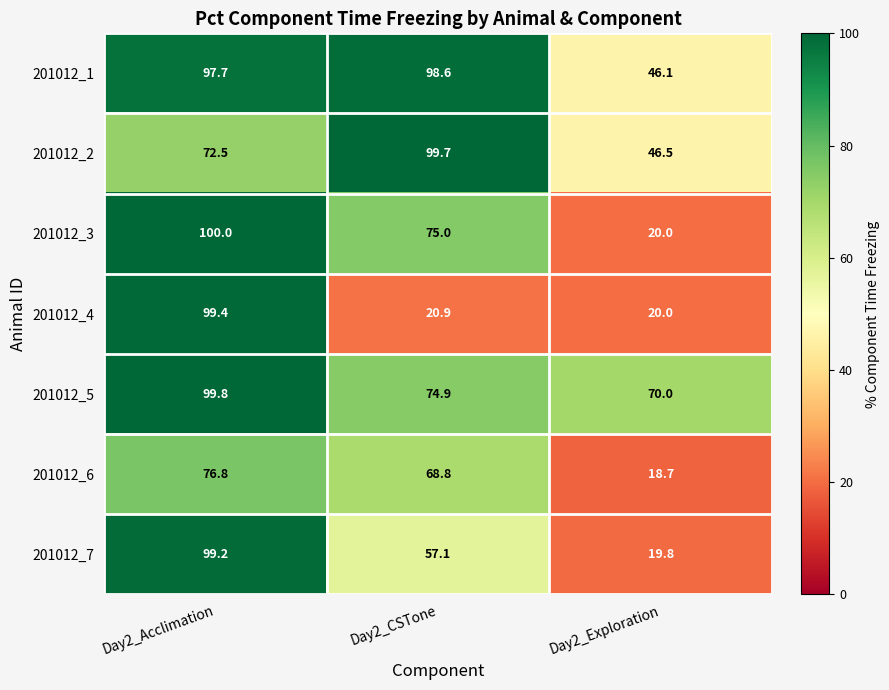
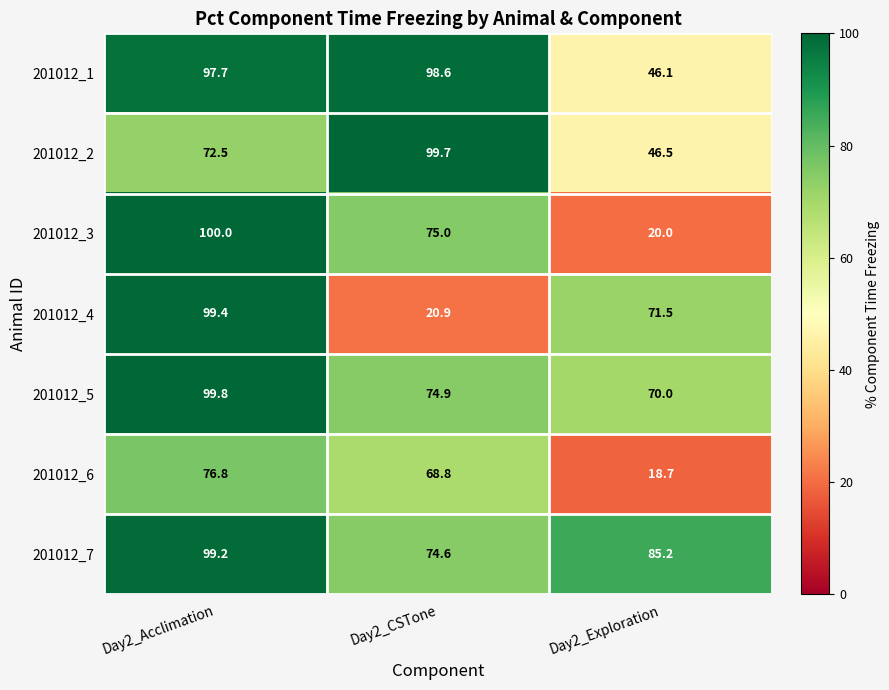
201012_4, Day2_Exploration: 20.0 -> 71.5
201012_7, Day2_CSTone: 57.1 -> 74.6
201012_7, Day2_Exploration: 19.8 -> 85.2
